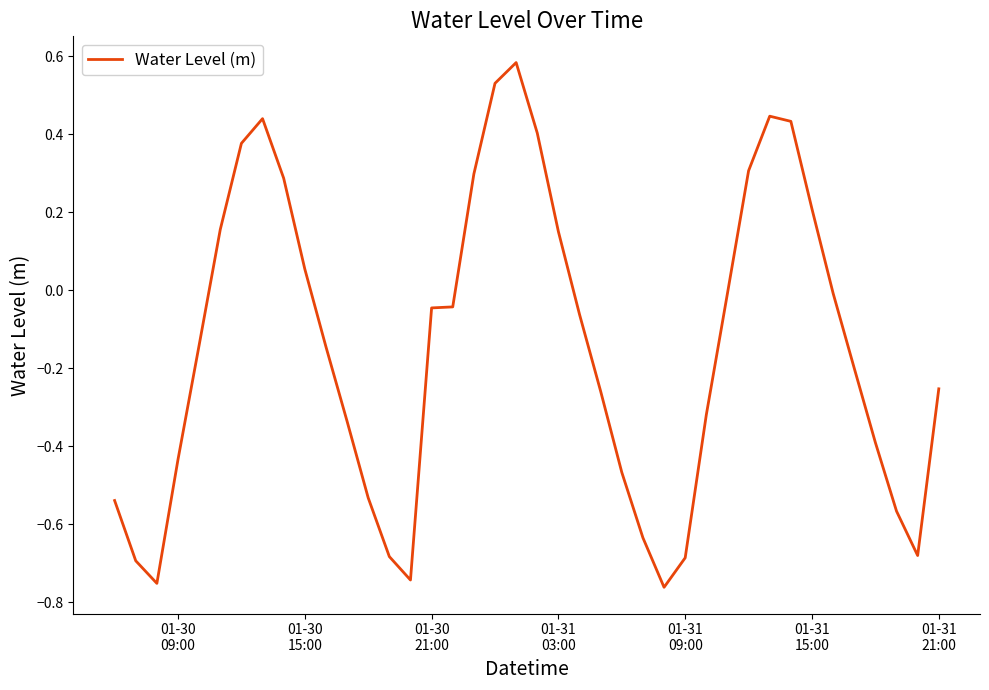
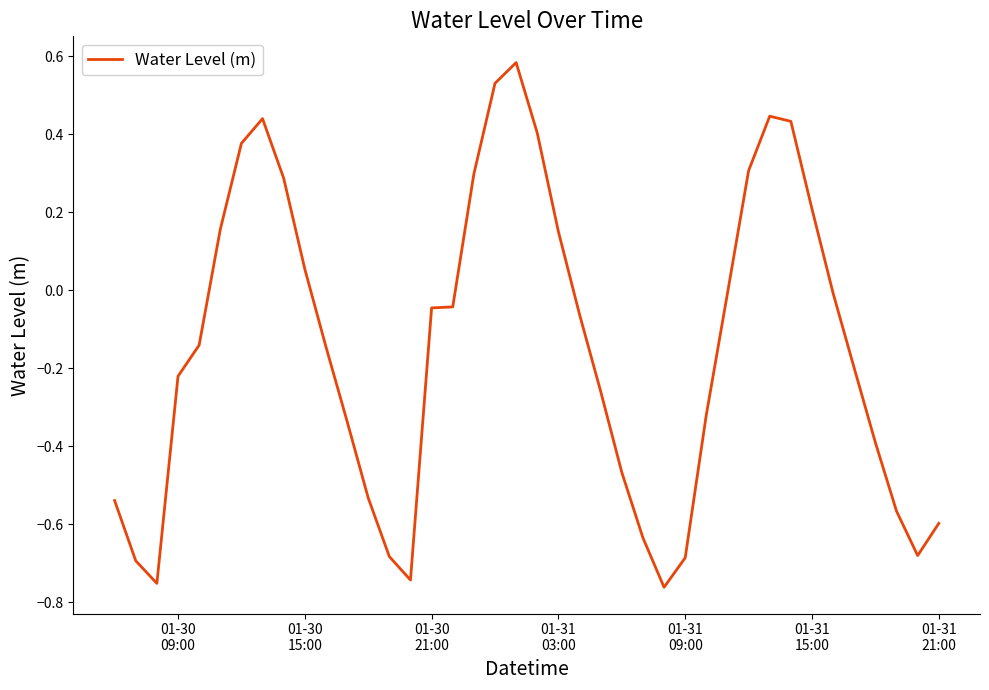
01-30 09:00: -0.43 -> -0.22
01-31 21:00: -0.25 -> -0.60
